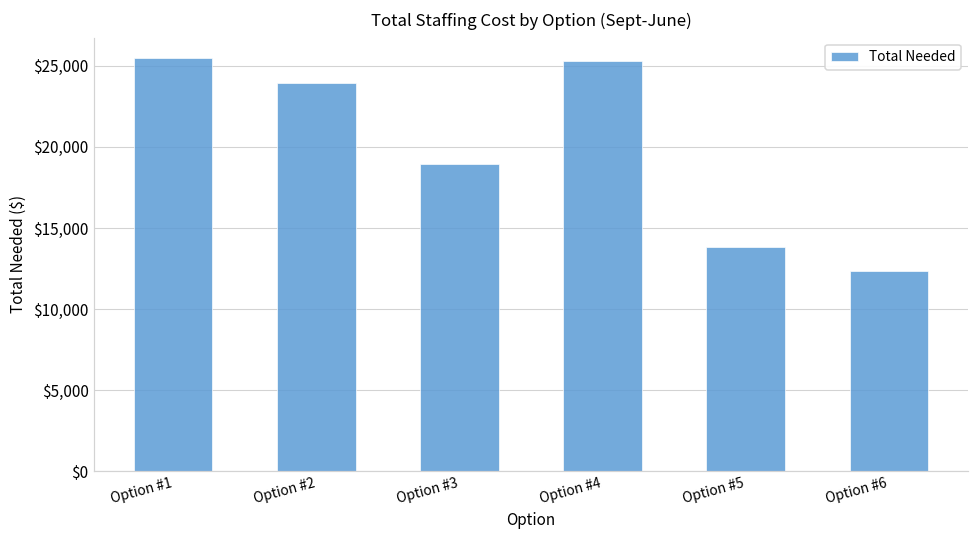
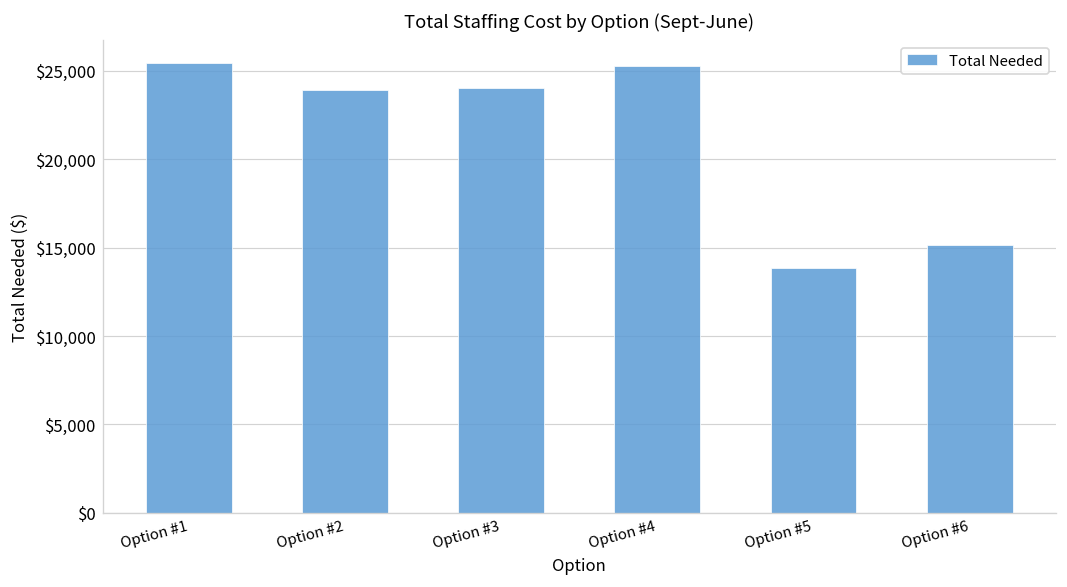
Option #3: $19,000 -> $24,000
Option #6: $12,300 -> $15,200
